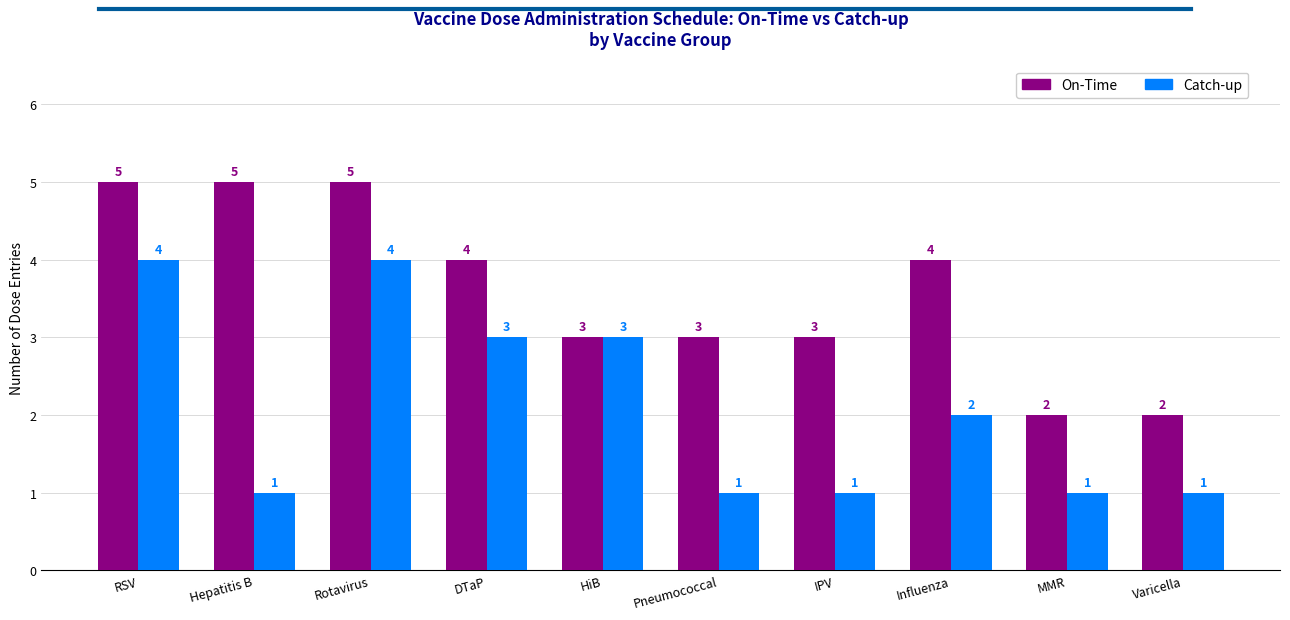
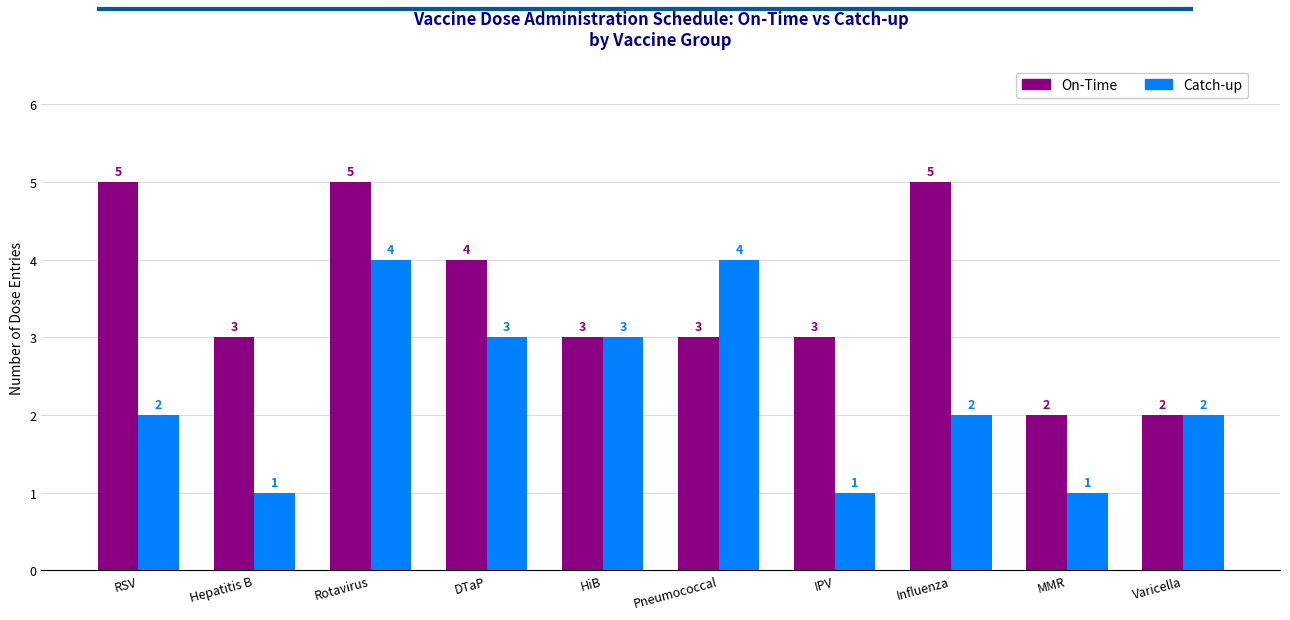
Catch-up, RSV: 4 -> 2
On-Time, Hepatitis B: 5 -> 3
Catch-up, Pneumococcal: 1 -> 4
On-Time, Influenza: 4 -> 5
Catch-up, Varicella: 1 -> 2
